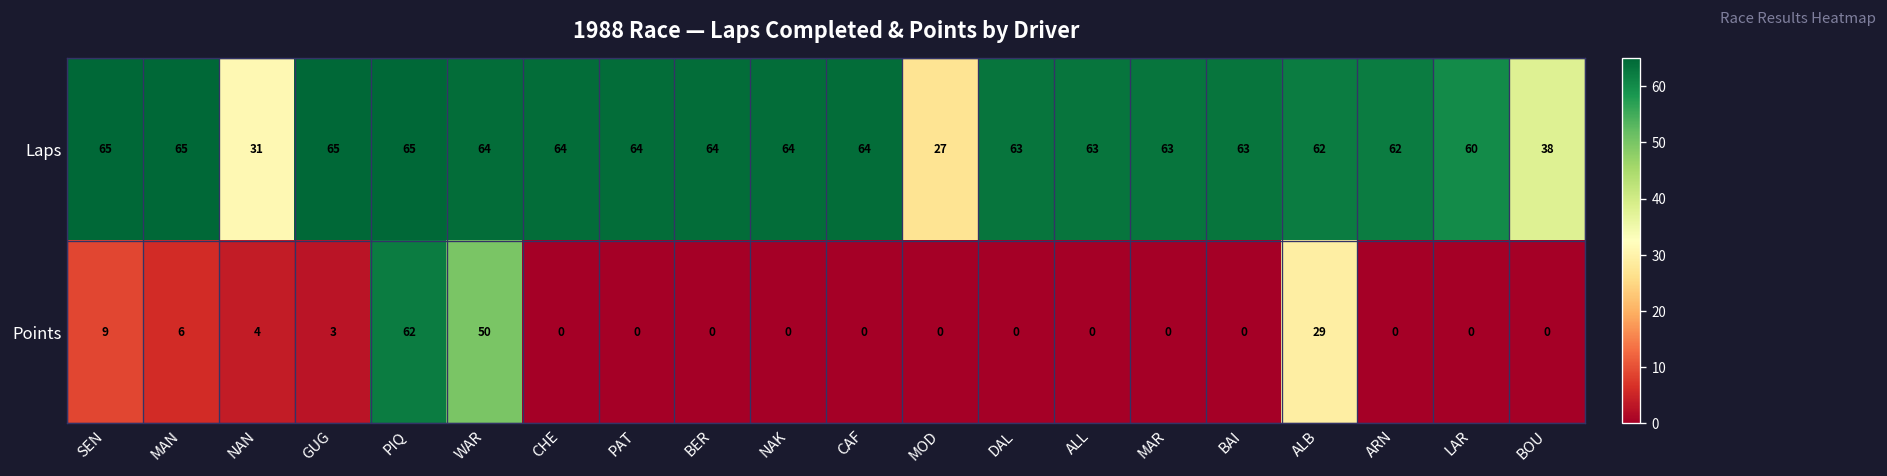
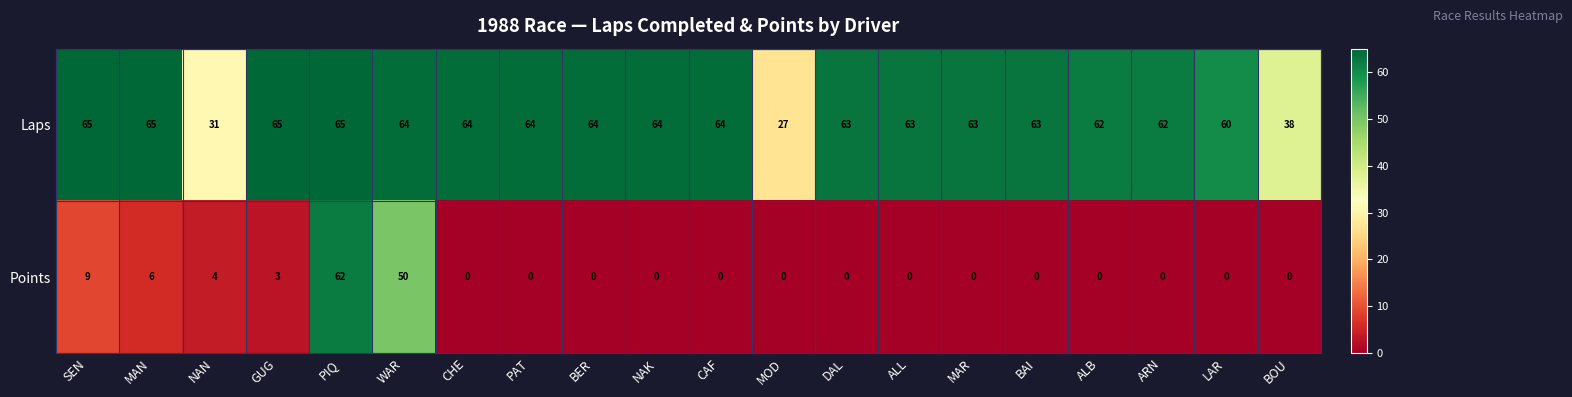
Points, ALB: 29 -> 0
